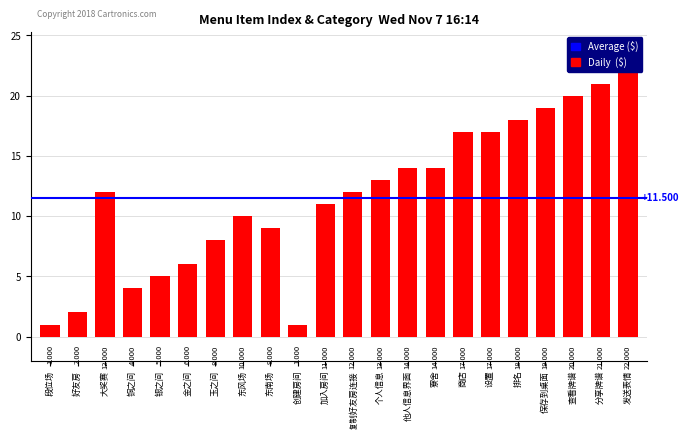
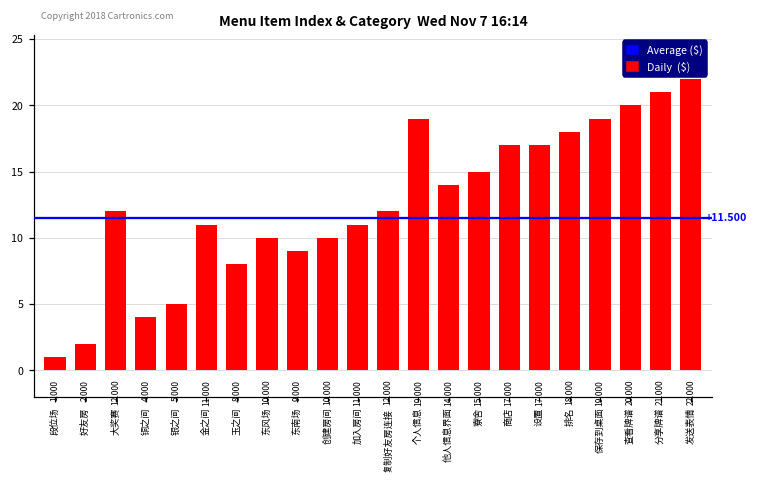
金之间: 6.000 -> 11.000
创建房间: 1.000 -> 10.000
个人信息: 13.000 -> 19.000
寮舍: 14.000 -> 15.000
